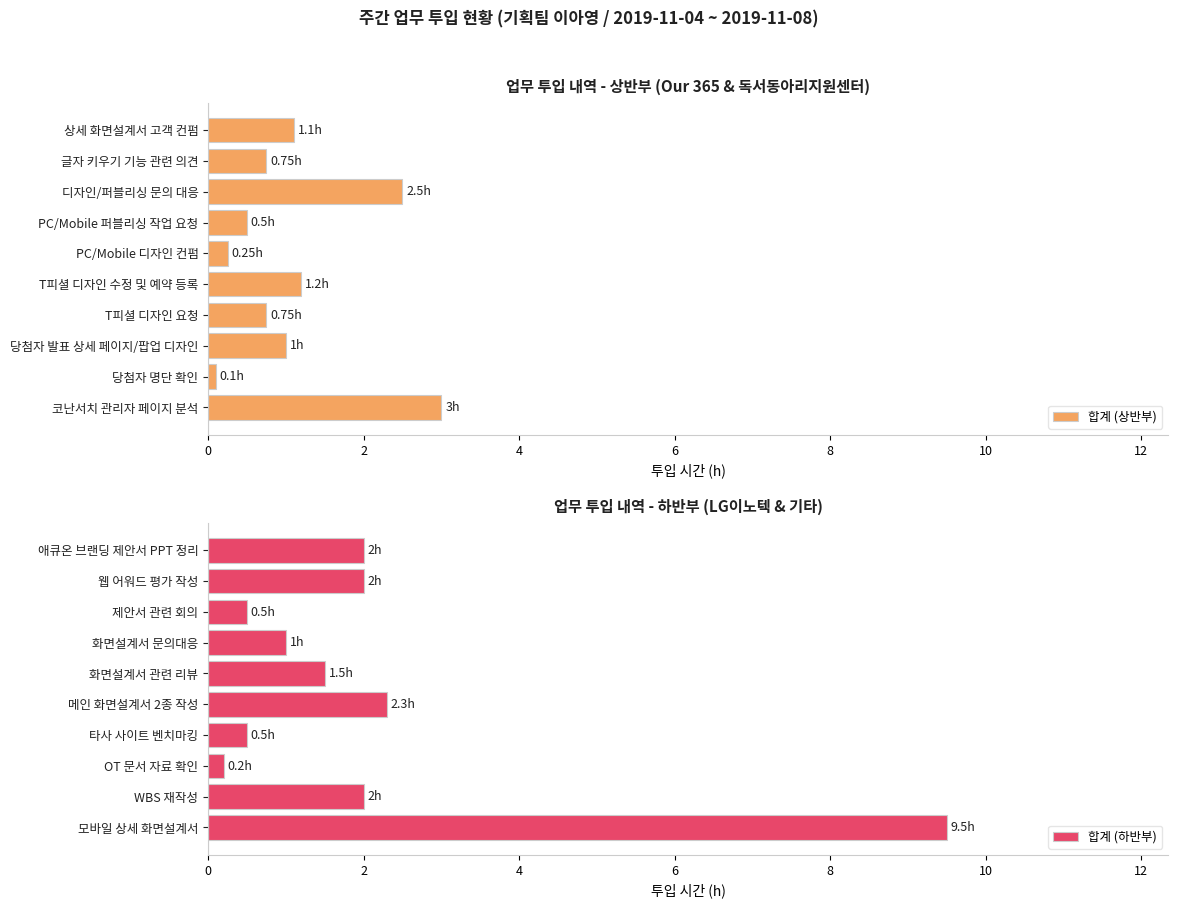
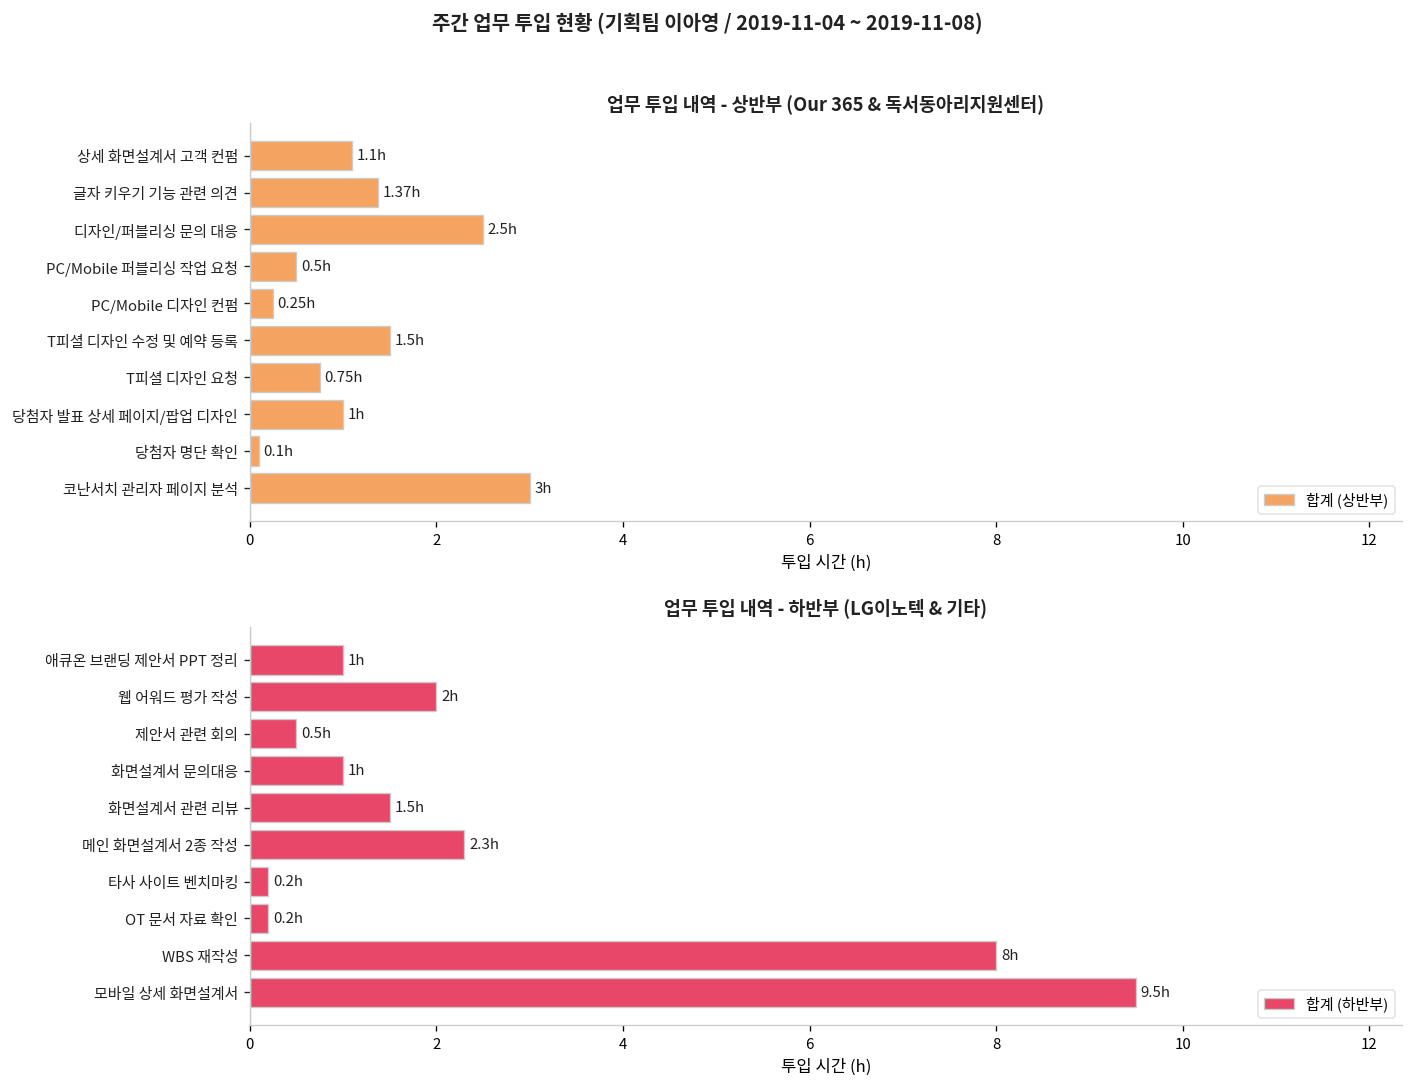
업무 투입 내역 - 상반부 (Our 365 & 독서동아리지원센터), 글자 키우기 기능 관련 의견: 0.75h -> 1.37h
업무 투입 내역 - 상반부 (Our 365 & 독서동아리지원센터), T피셜 디자인 수정 및 예약 등록: 1.2h -> 1.5h
업무 투입 내역 - 하반부 (LG이노텍 & 기타), 애큐온 브랜딩 제안서 PPT 정리: 2h -> 1h
업무 투입 내역 - 하반부 (LG이노텍 & 기타), 타사 사이트 벤치마킹: 0.5h -> 0.2h
업무 투입 내역 - 하반부 (LG이노텍 & 기타), WBS 재작성: 2h -> 8h
